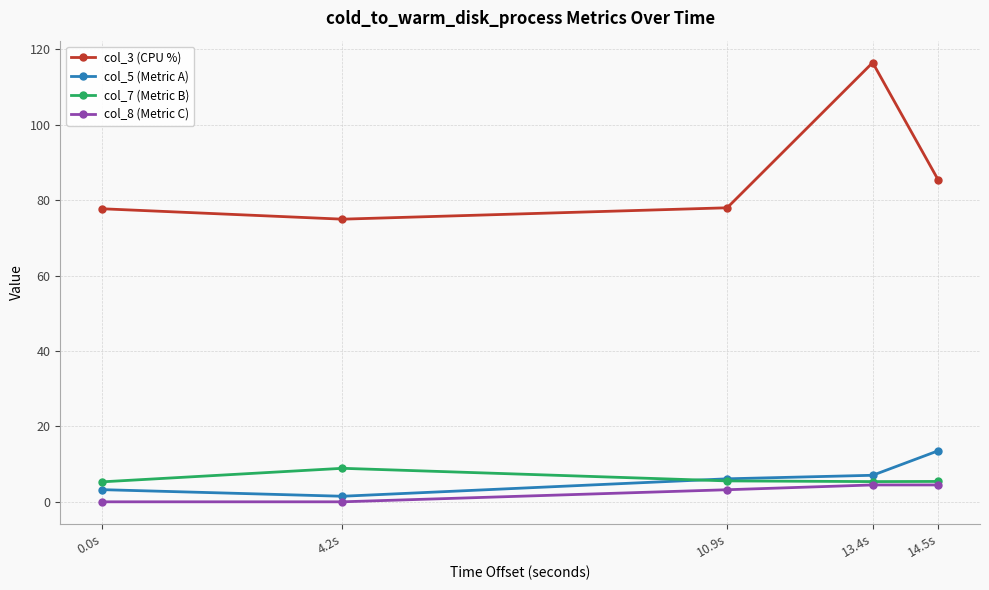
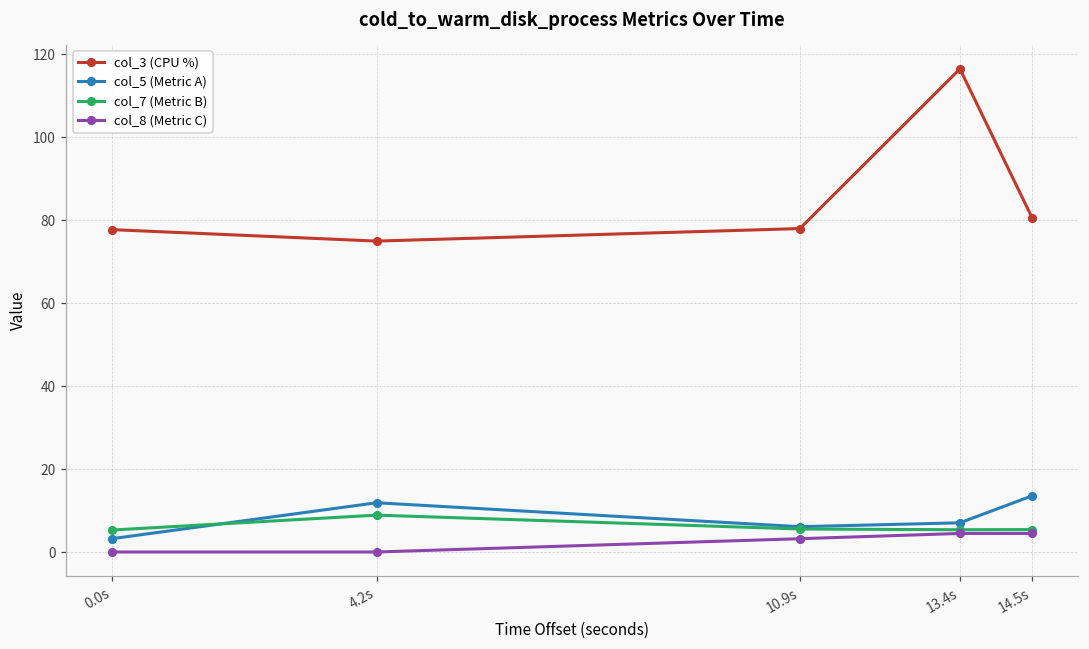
col_5 (Metric A), 4.2s: 1 -> 12
col_3 (CPU %), 14.5s: 85 -> 81
